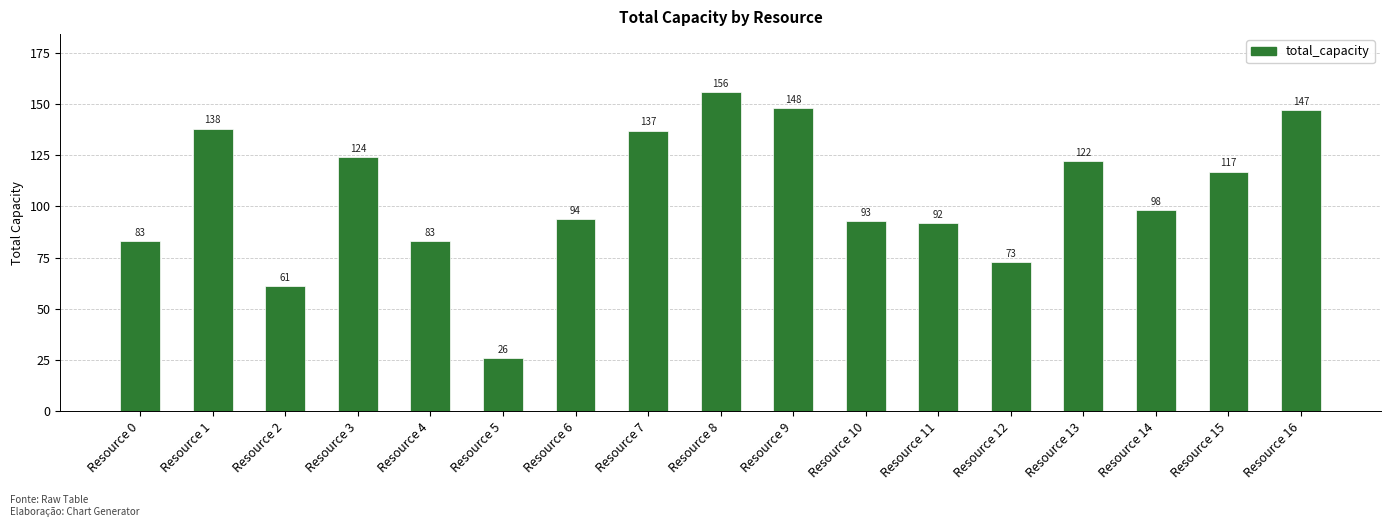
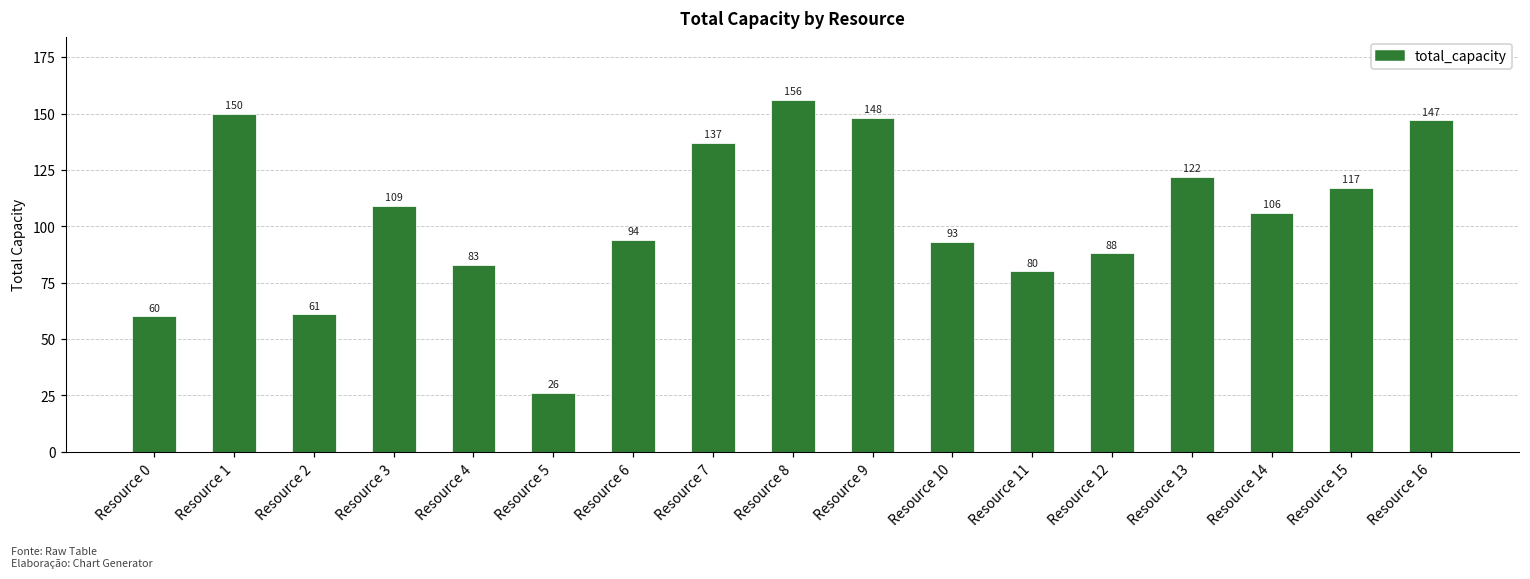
Resource 0: 83 -> 60
Resource 1: 138 -> 150
Resource 3: 124 -> 109
Resource 11: 92 -> 80
Resource 12: 73 -> 88
Resource 14: 98 -> 106
